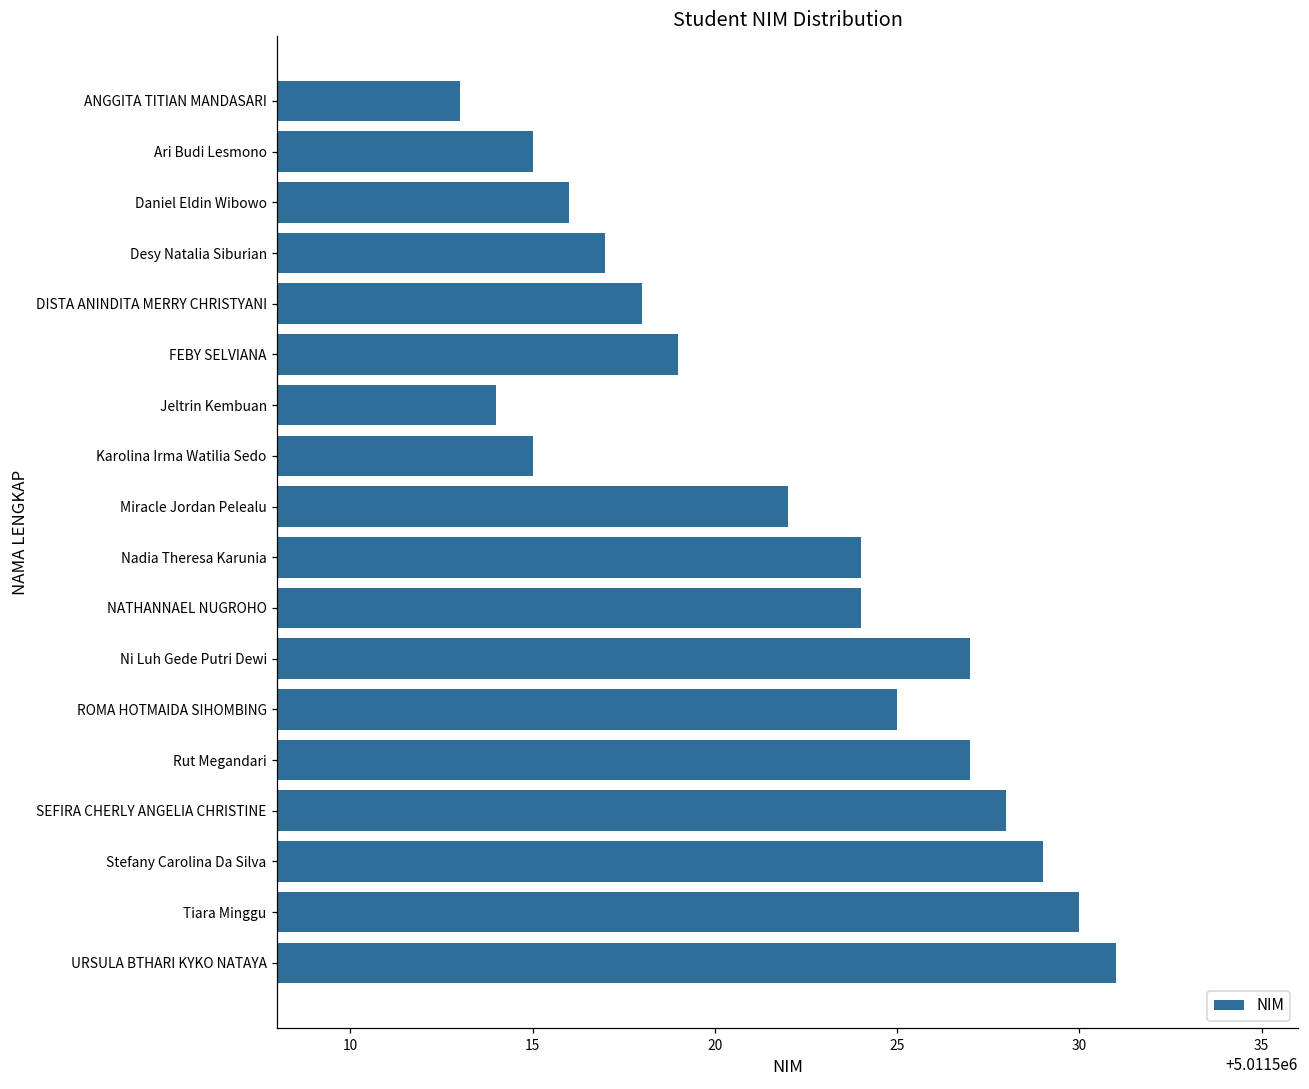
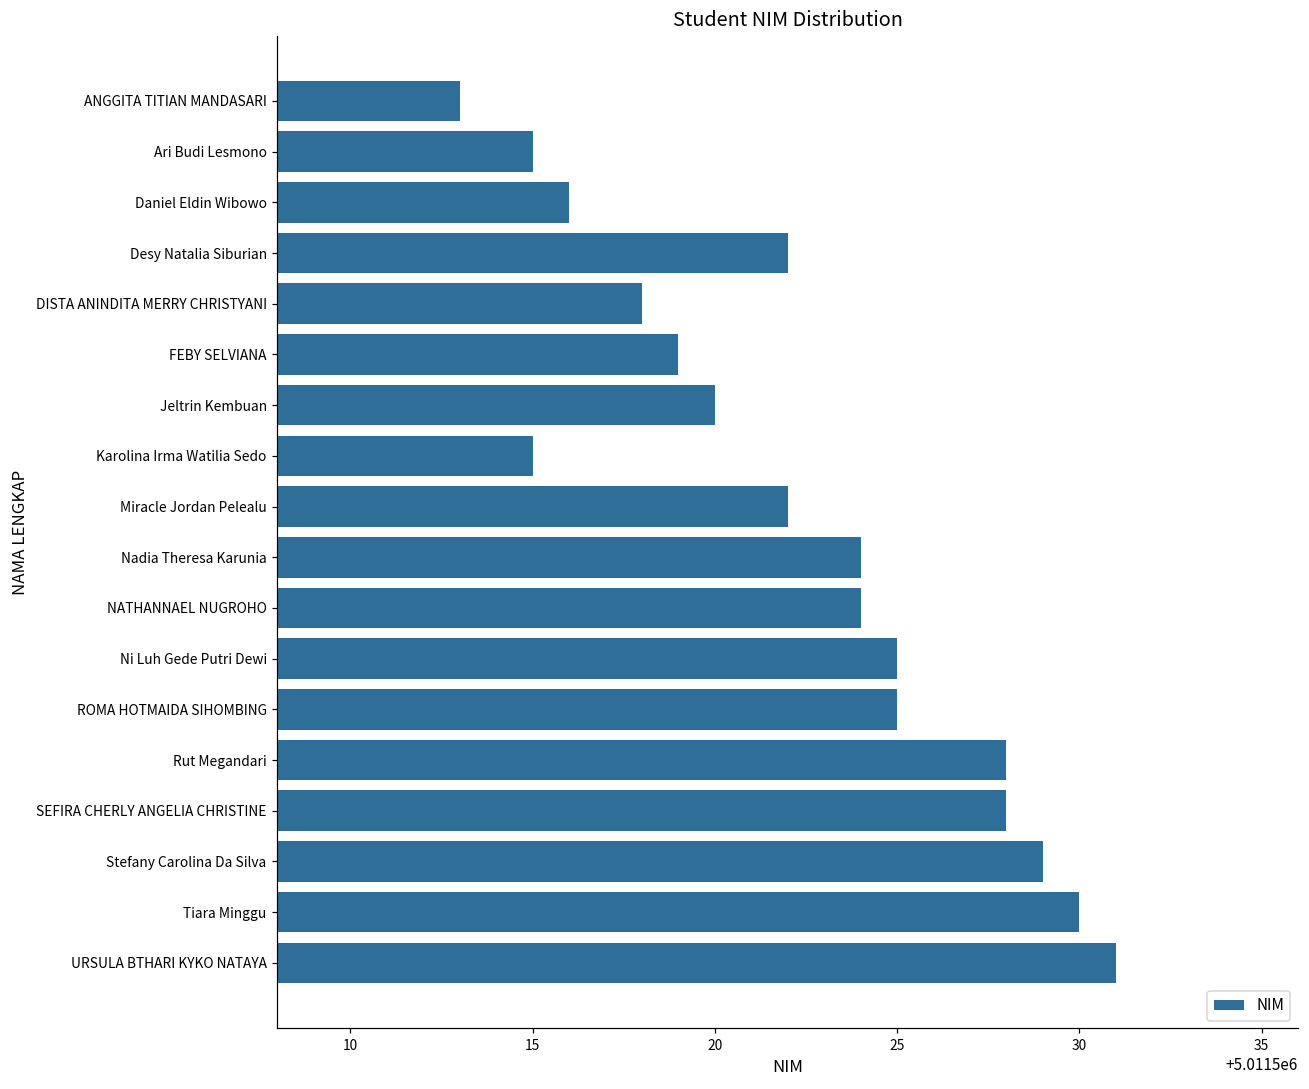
Desy Natalia Siburian: 5011517 -> 5011522
Jeltrin Kembuan: 5011514 -> 5011520
Ni Luh Gede Putri Dewi: 5011527 -> 5011525
Rut Megandari: 5011527 -> 5011528
